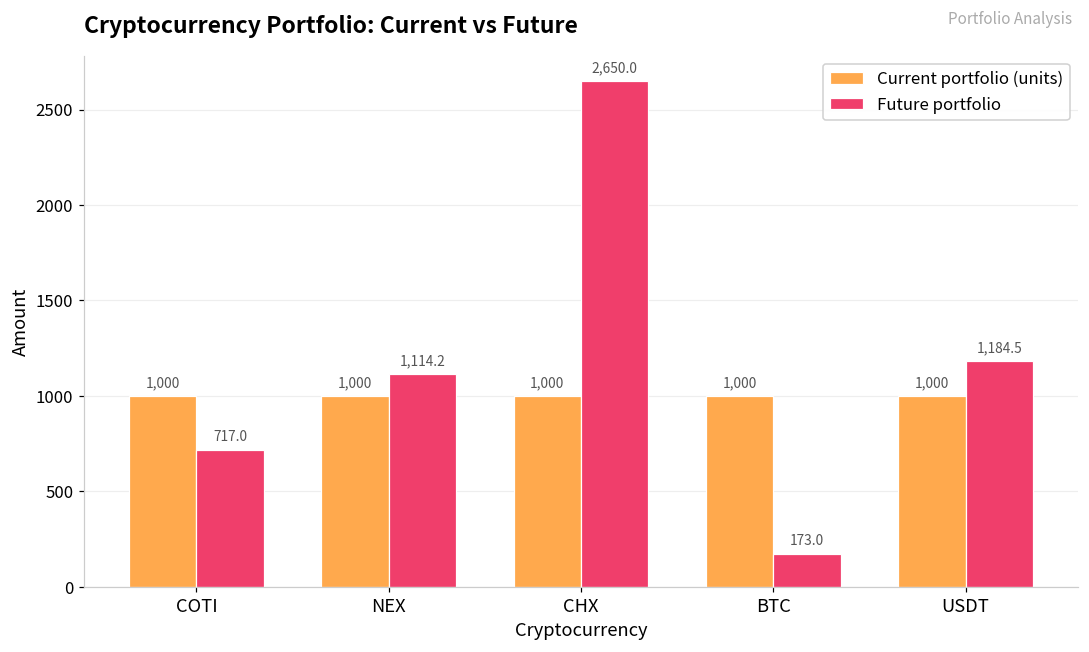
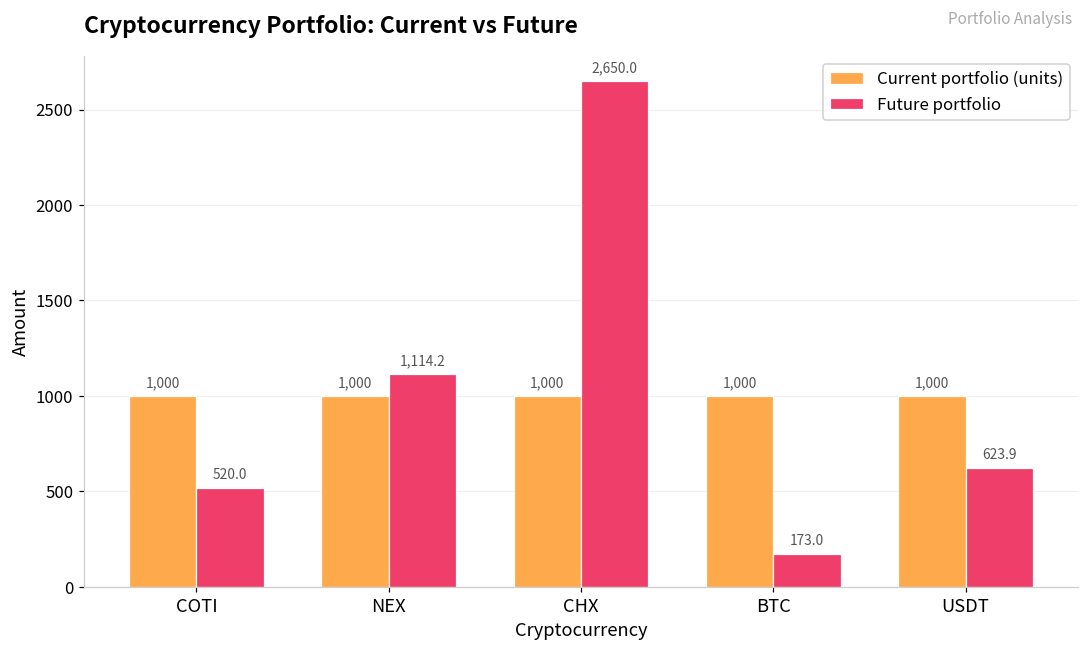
Future portfolio, COTI: 717.0 -> 520.0
Future portfolio, USDT: 1,184.5 -> 623.9
